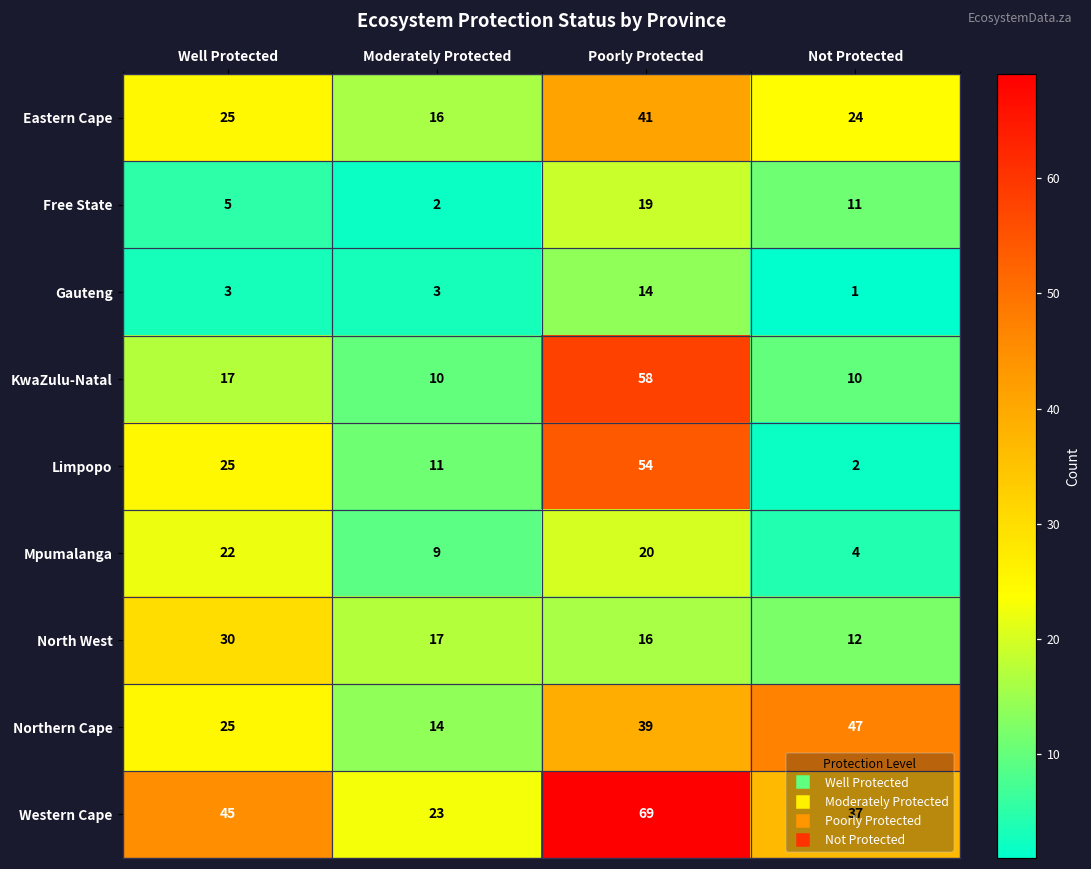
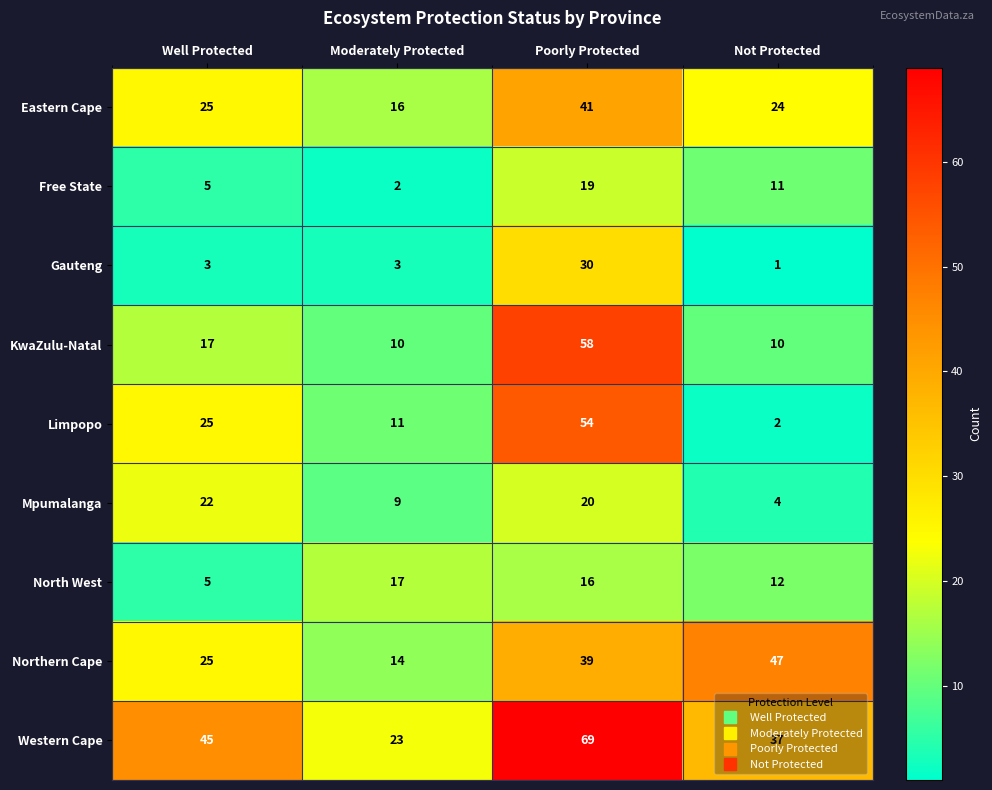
Gauteng, Poorly Protected: 14 -> 30
North West, Well Protected: 30 -> 5
